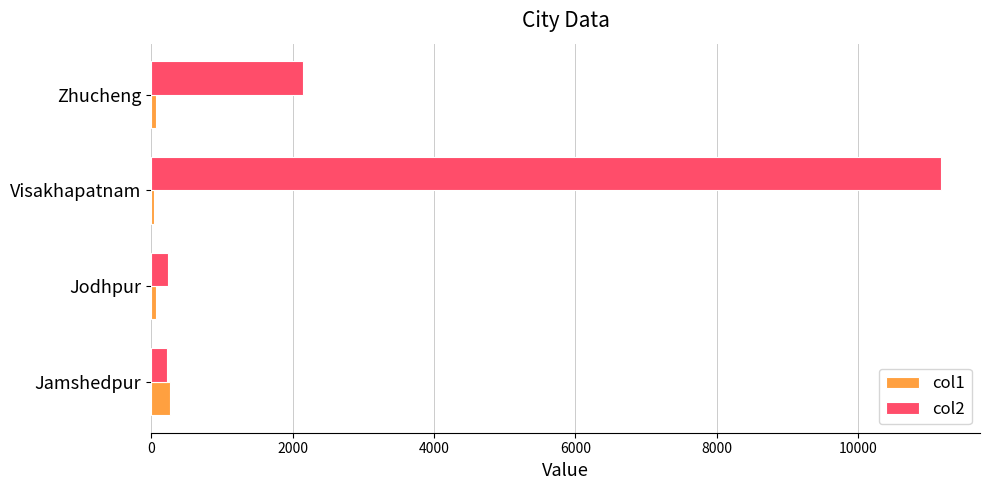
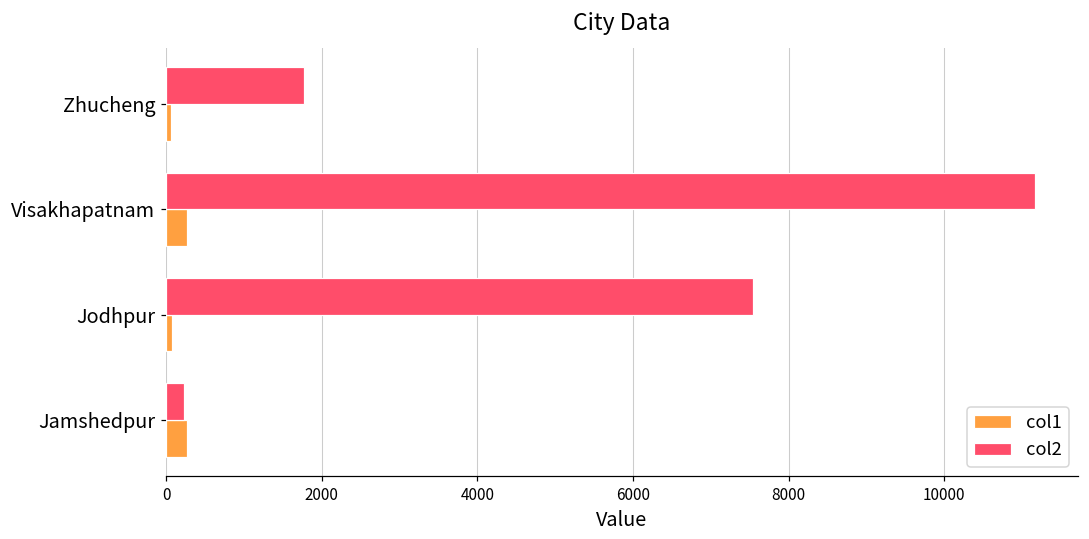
col2, Zhucheng: 2200 -> 1800
col1, Visakhapatnam: 0 -> 300
col2, Jodhpur: 200 -> 7500
